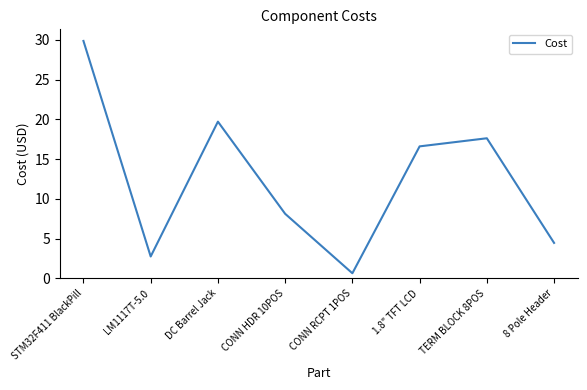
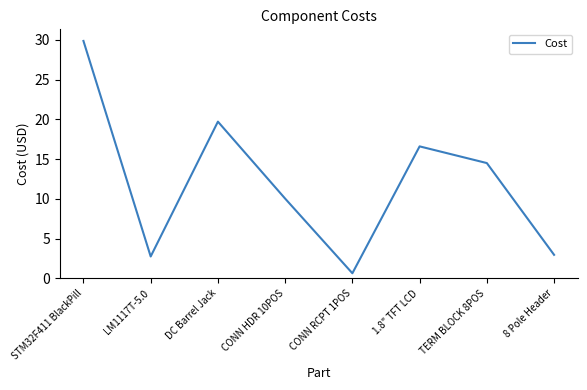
CONN HDR 10POS: 8 -> 10
TERM BLOCK 8POS: 18 -> 14
8 Pole Header: 4 -> 3
